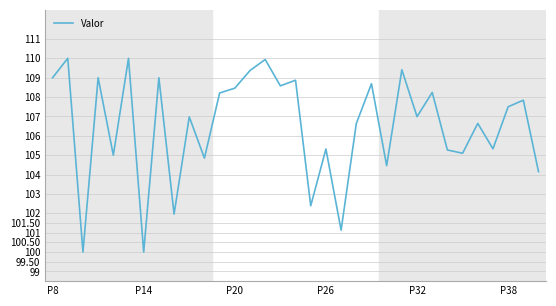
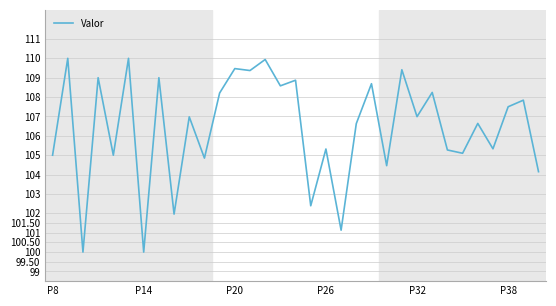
P8: 109 -> 105
P20: 108.5 -> 109.5
